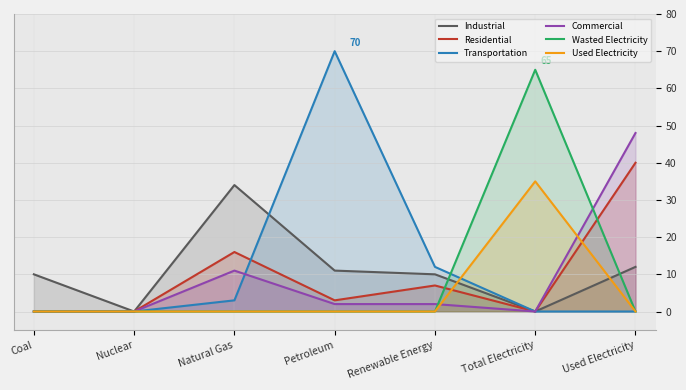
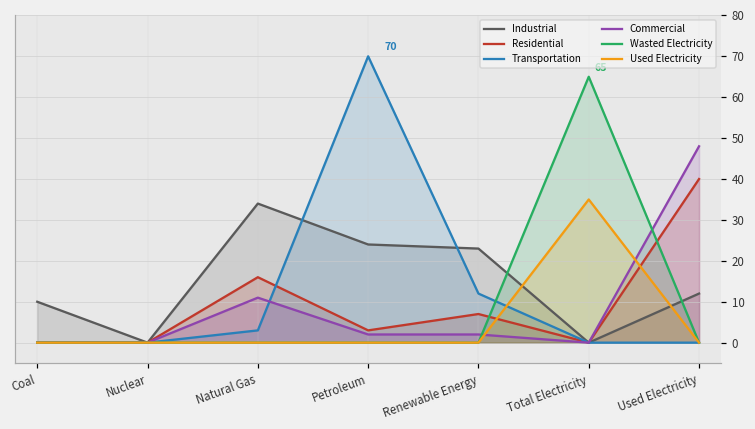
Industrial, Petroleum: 11 -> 24
Industrial, Renewable Energy: 10 -> 23
